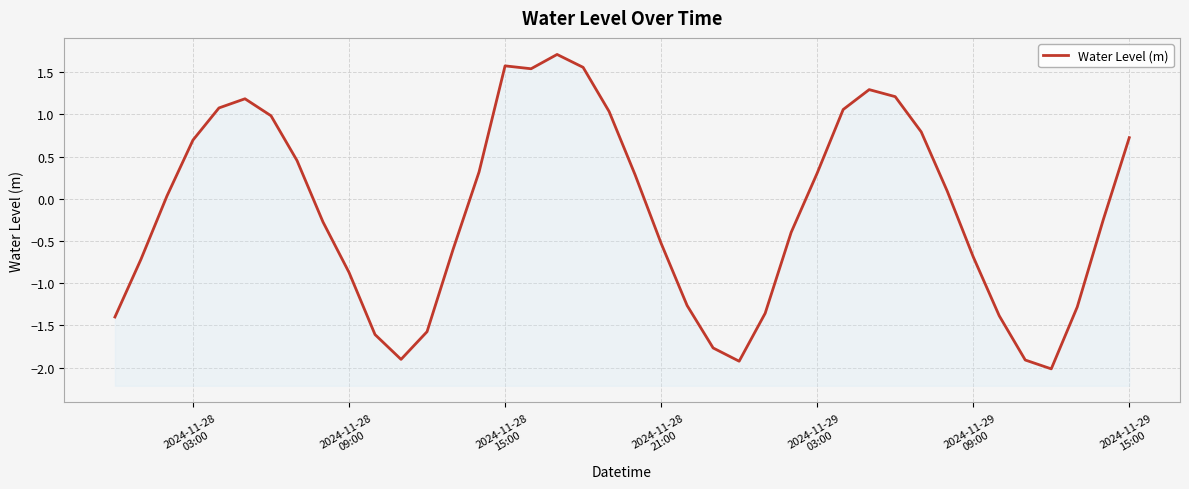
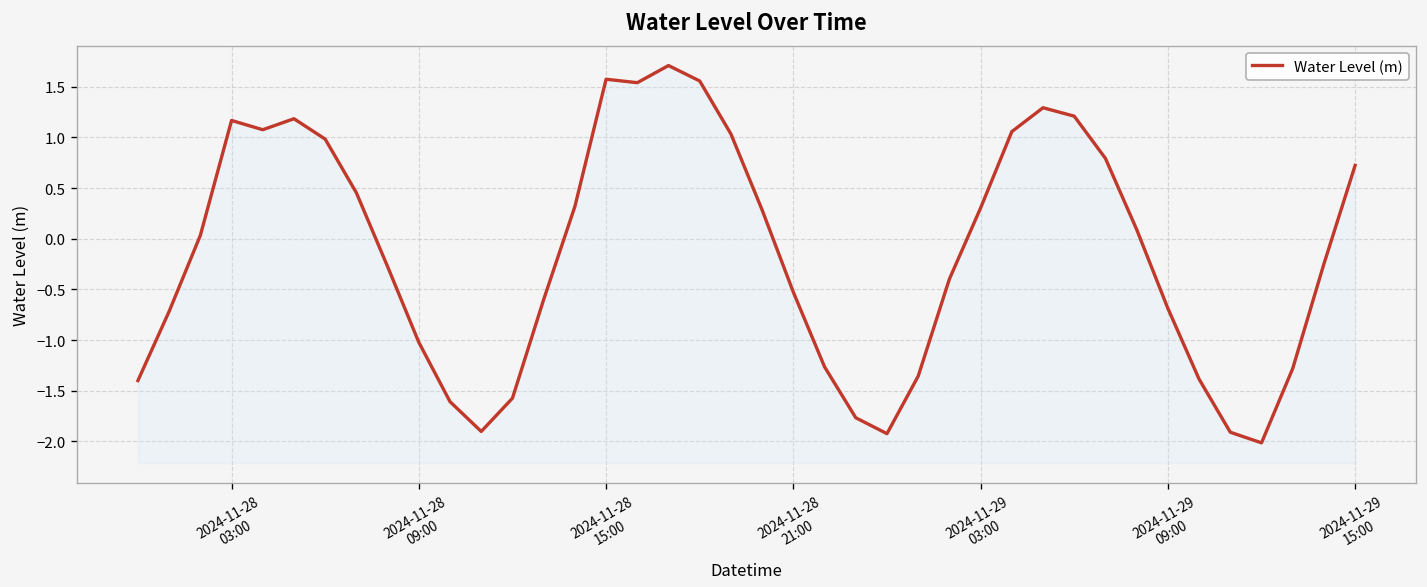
2024-11-28 03:00: 0.7 -> 1.2
2024-11-28 09:00: -0.9 -> -1.0
